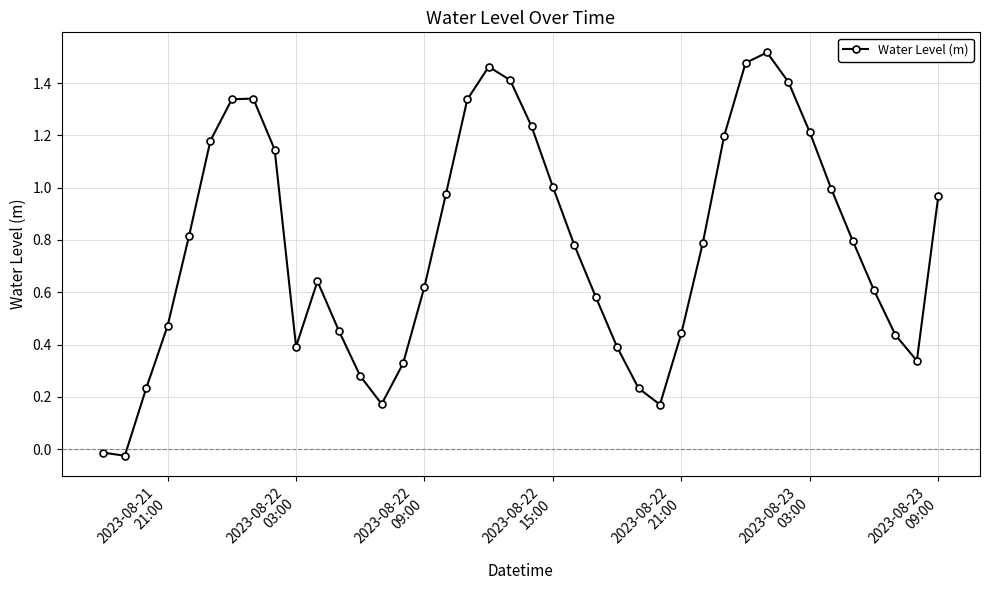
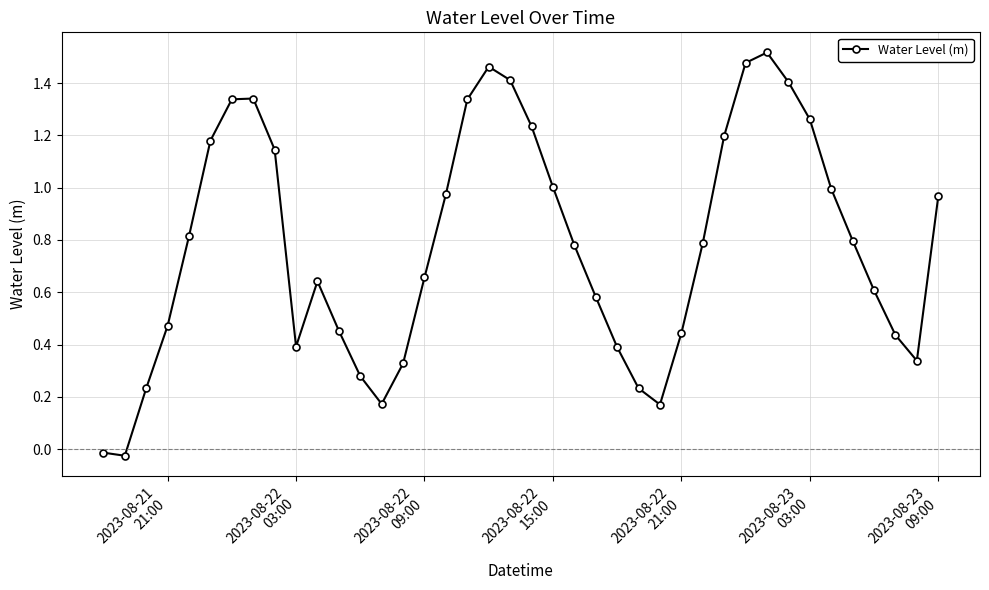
2023-08-22 09:00: 0.62 -> 0.66
2023-08-23 03:00: 1.21 -> 1.26
